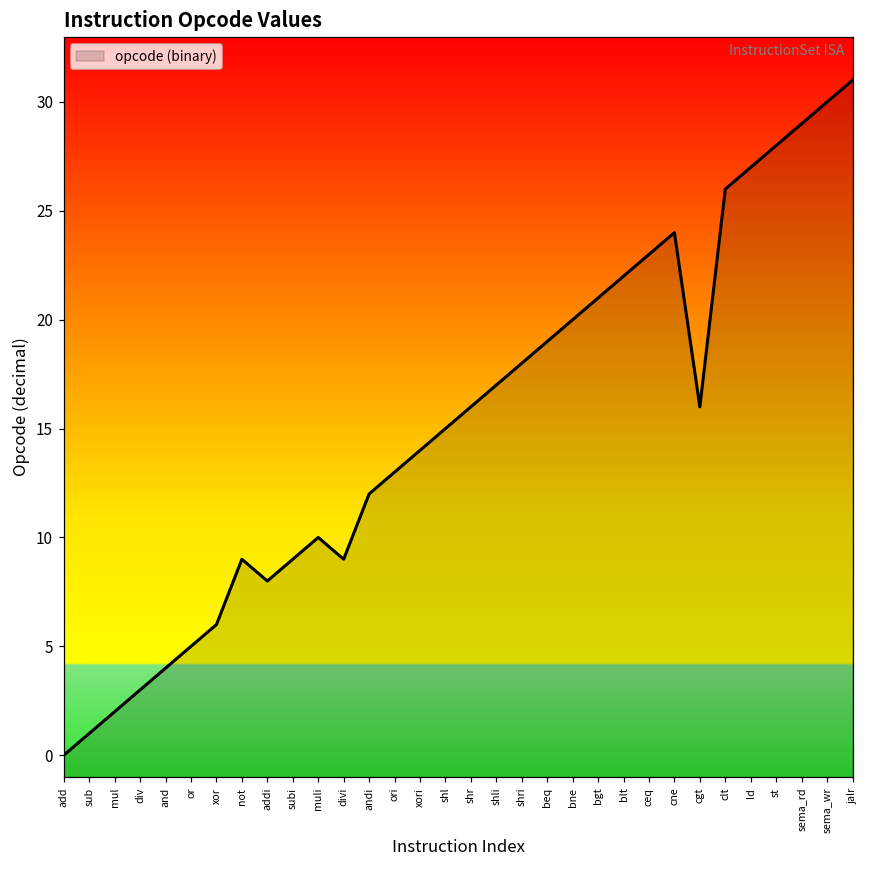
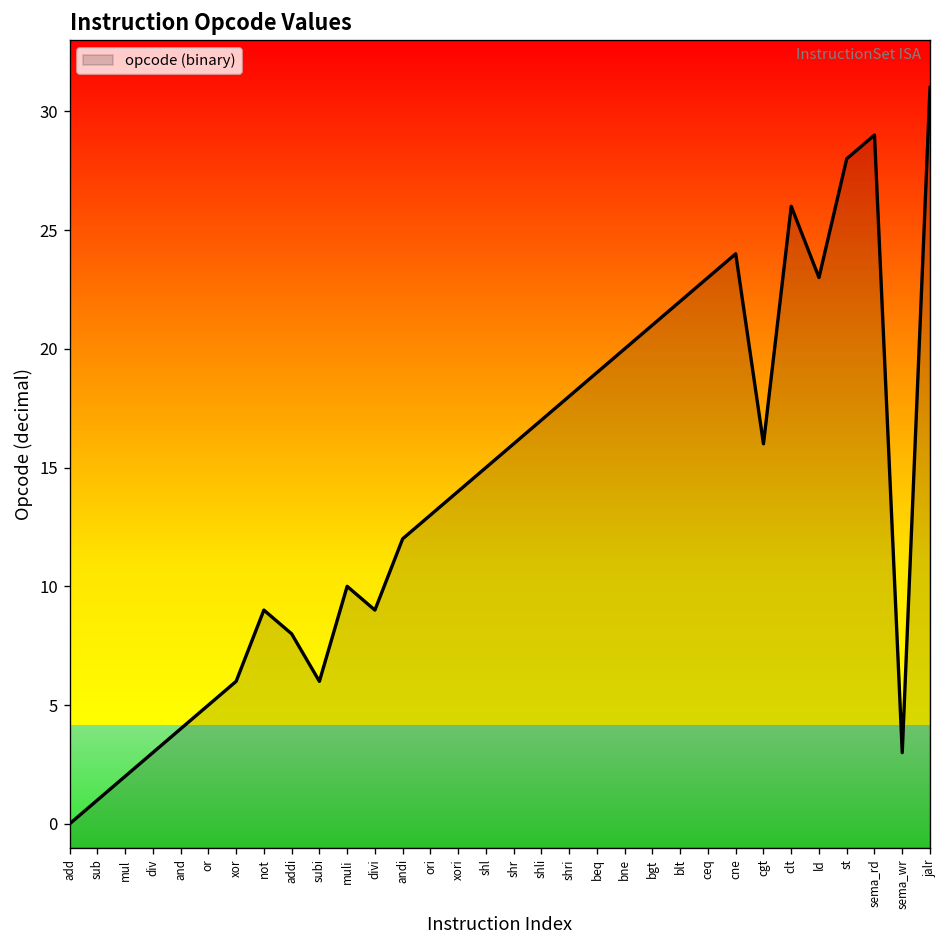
subi: 9 -> 6
ld: 27 -> 23
sema_wr: 30 -> 3
